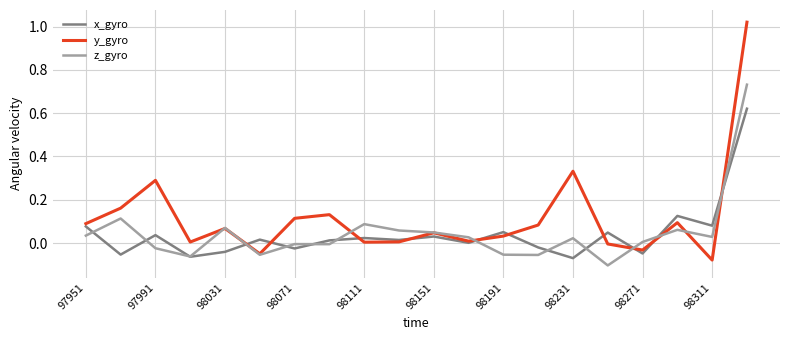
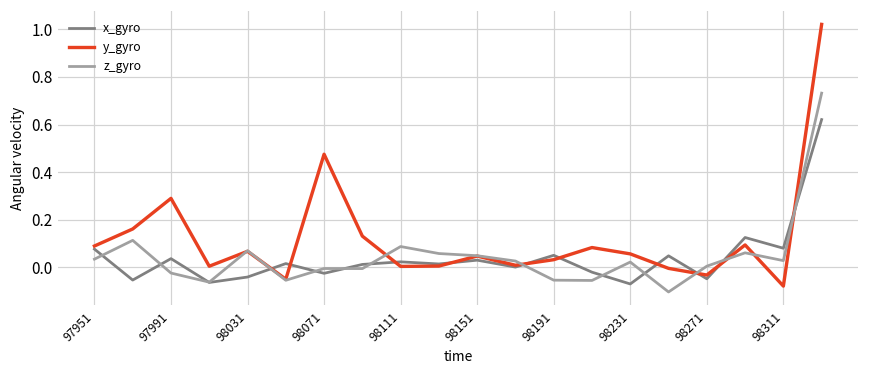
y_gyro, 98071: 0.11 -> 0.48
y_gyro, 98231: 0.33 -> 0.06
